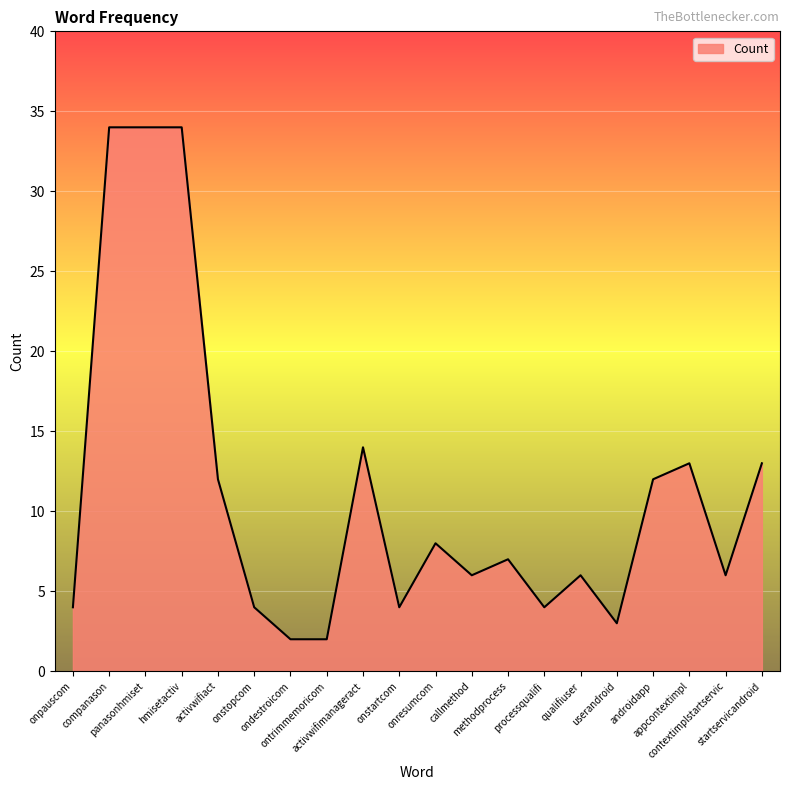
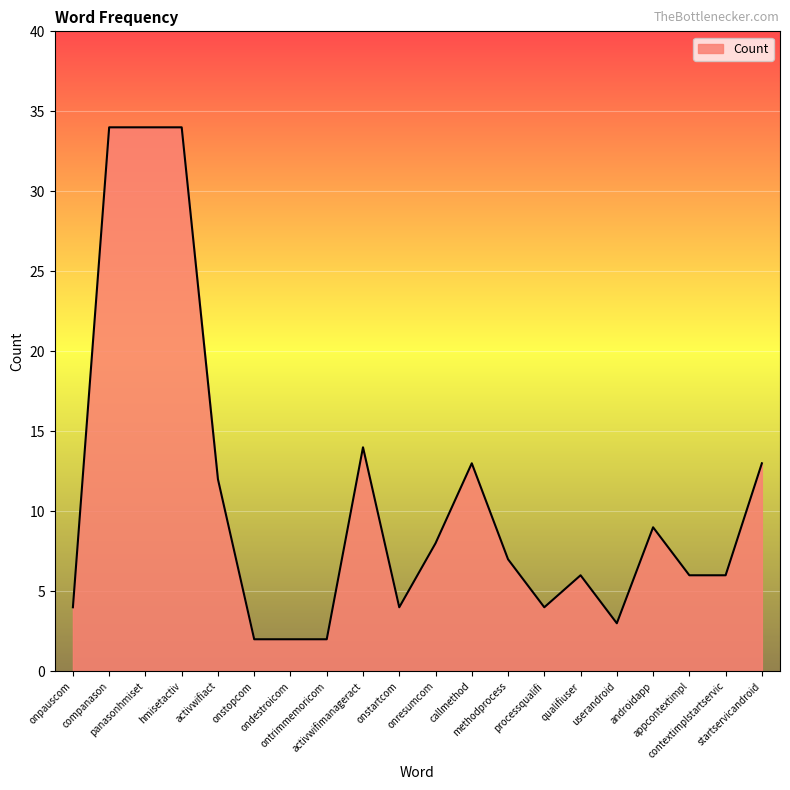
onstopcom: 4 -> 2
callmethod: 6 -> 13
androidapp: 12 -> 9
appcontextimpl: 13 -> 6
